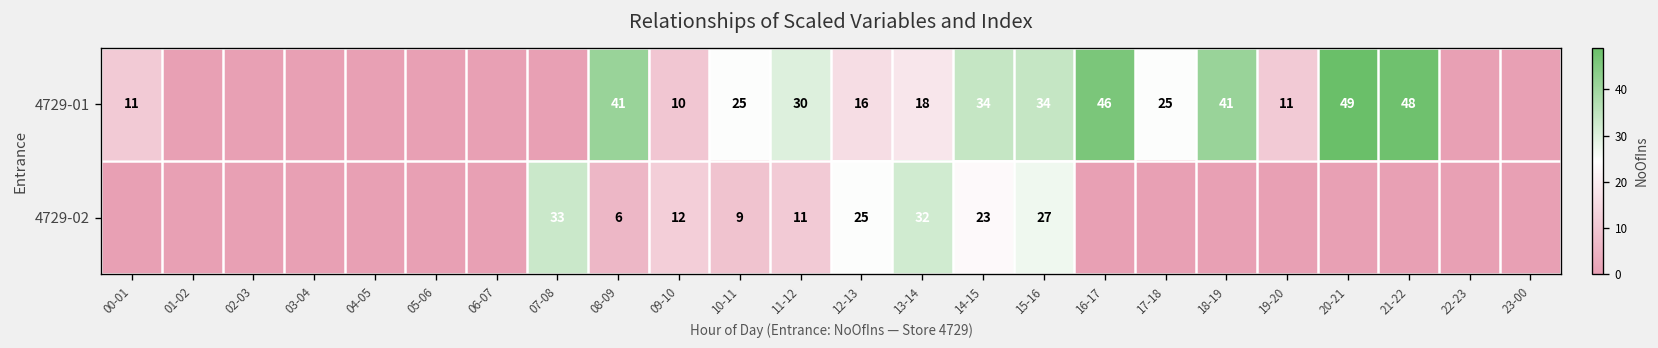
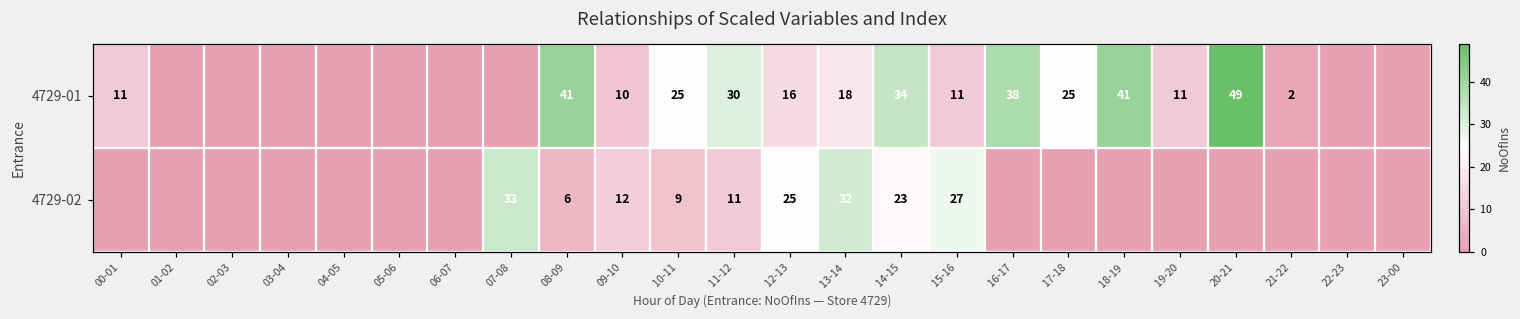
4729-01, 15-16: 34 -> 11
4729-01, 16-17: 46 -> 38
4729-01, 21-22: 48 -> 2
